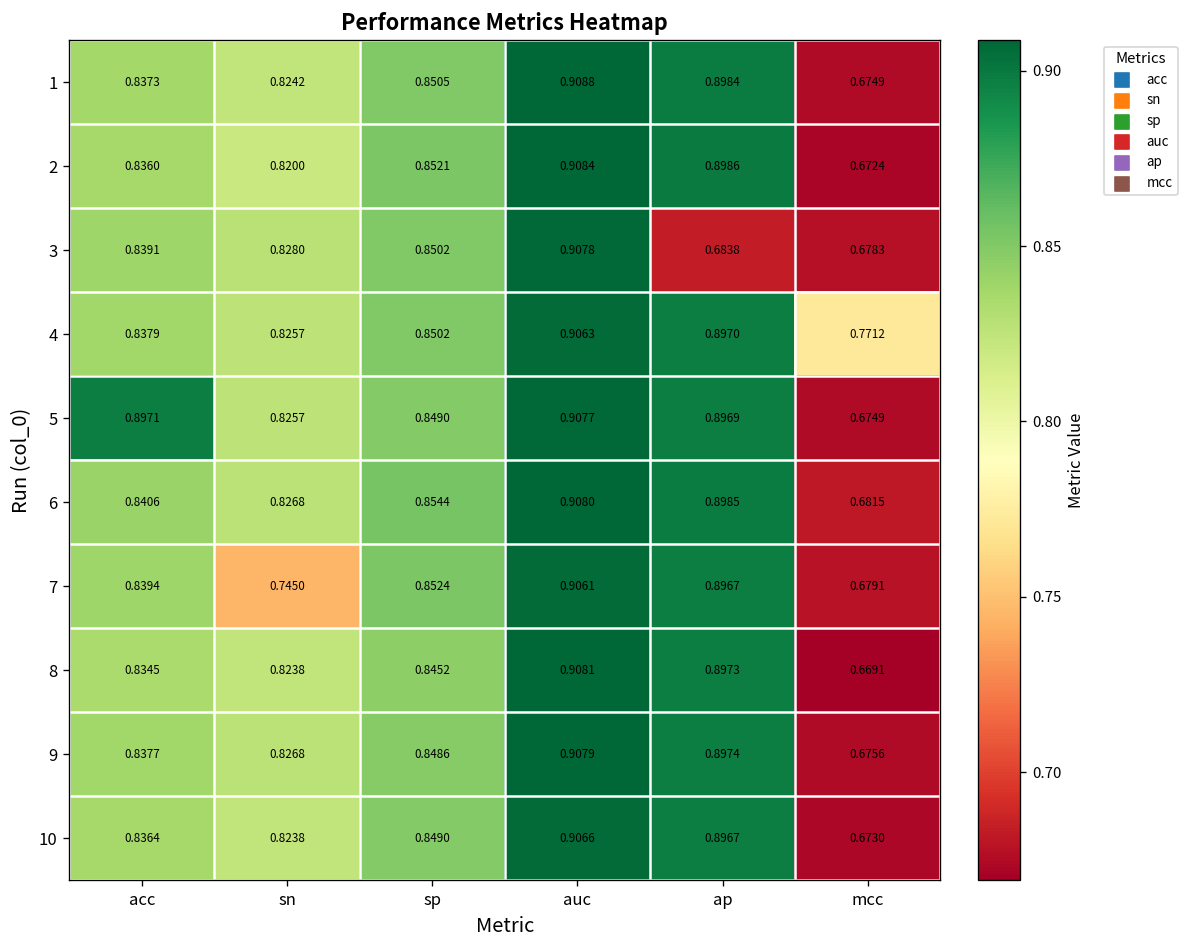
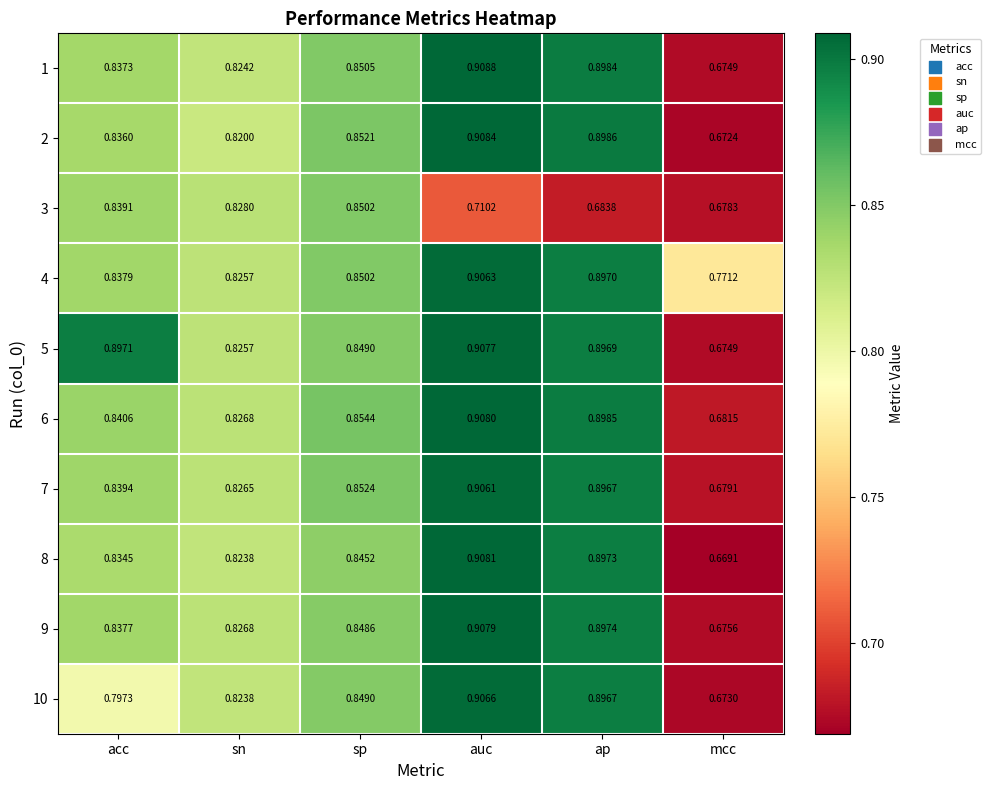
3, auc: 0.9078 -> 0.7102
7, sn: 0.7450 -> 0.8265
10, acc: 0.8364 -> 0.7973
